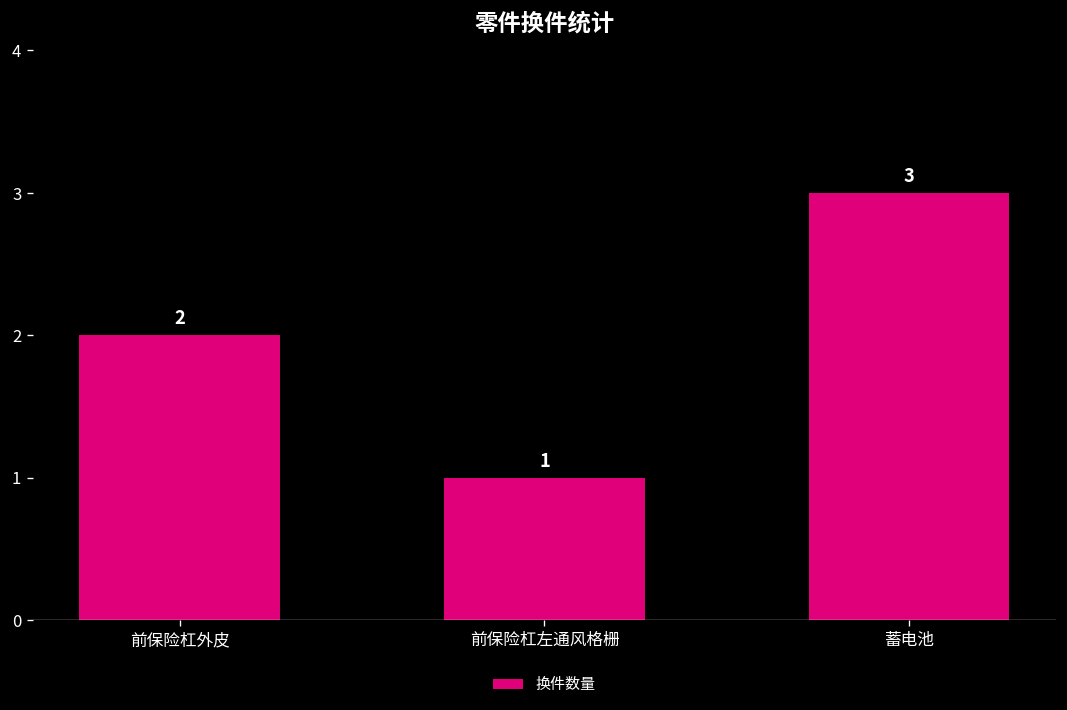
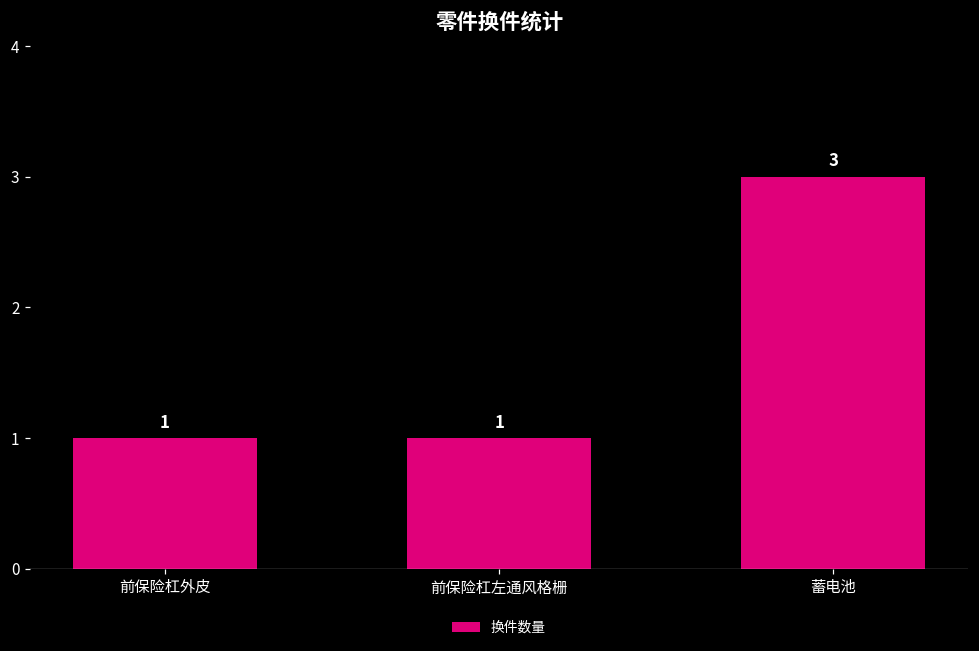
前保险杠外皮: 2 -> 1
